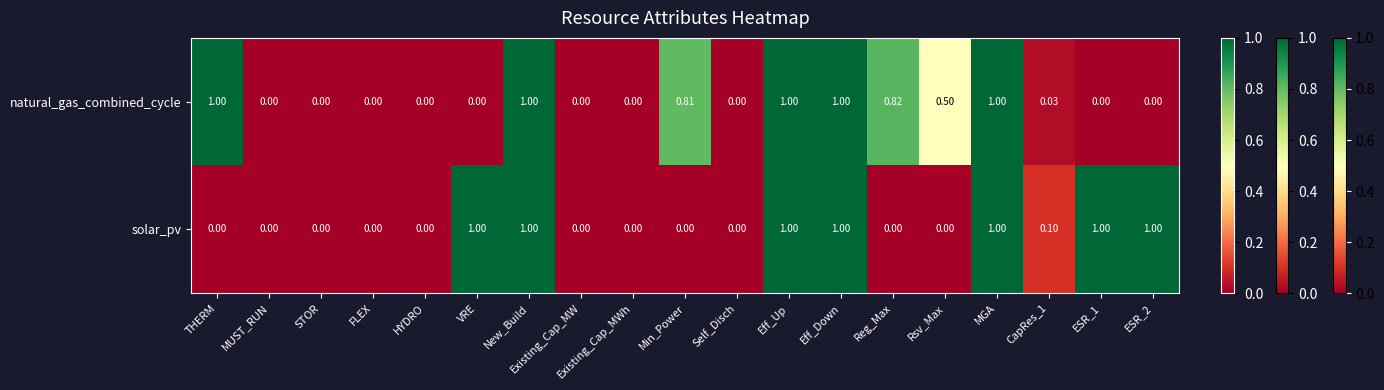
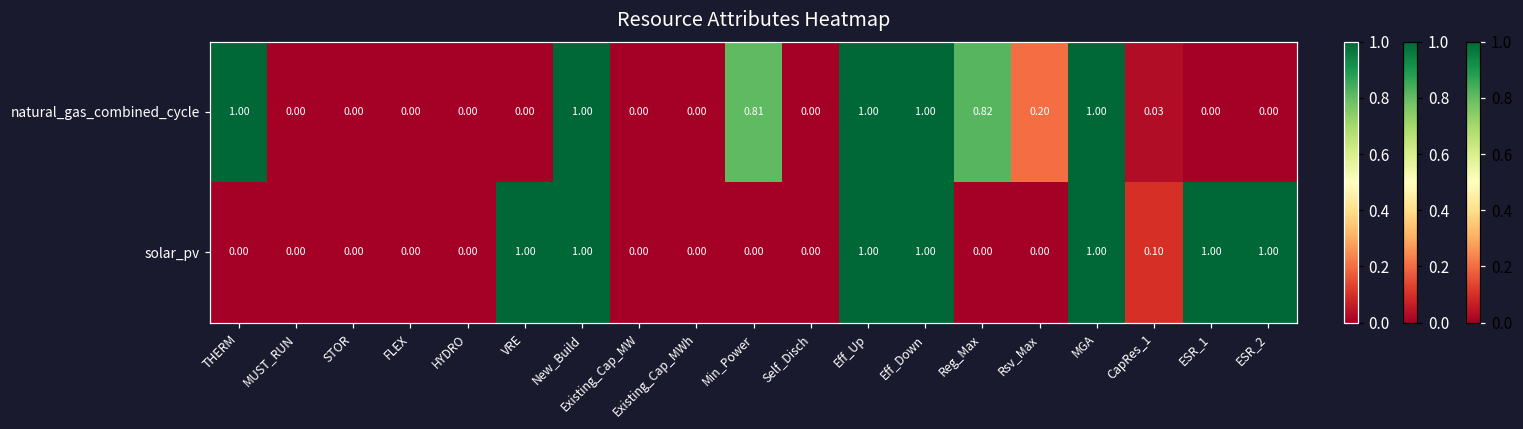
natural_gas_combined_cycle, Rsv_Max: 0.50 -> 0.20
